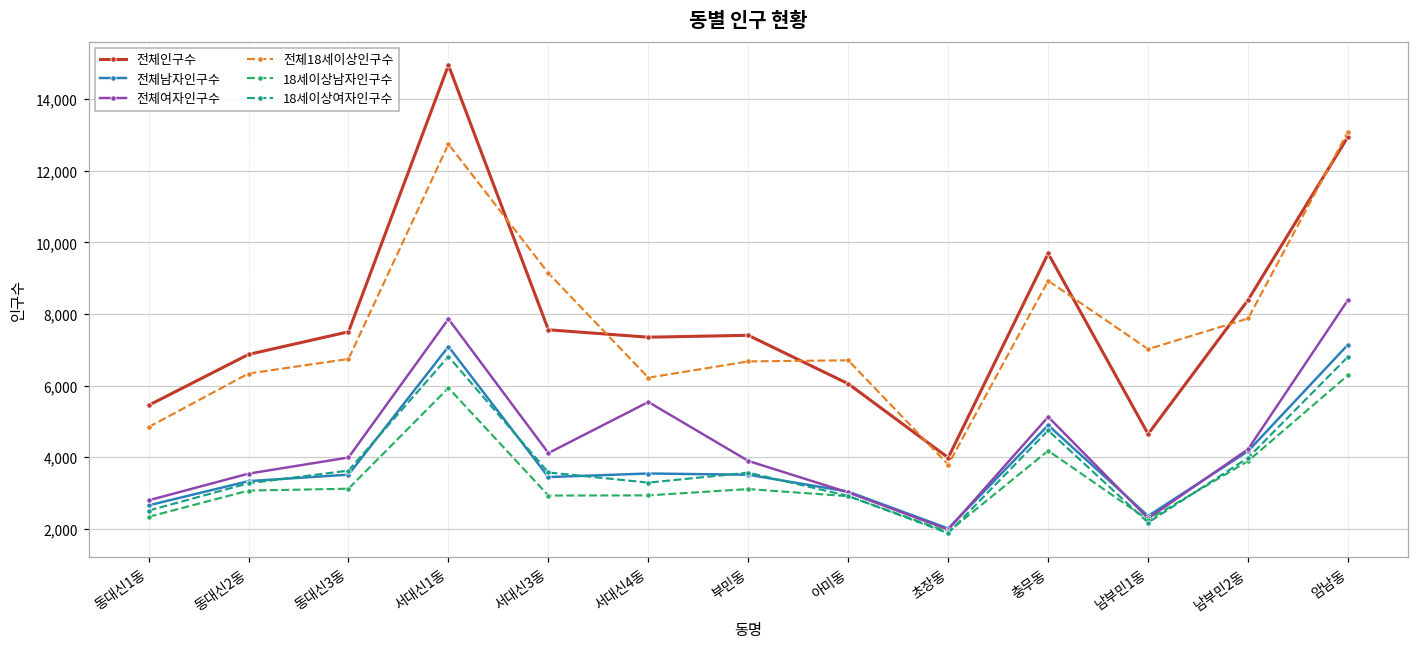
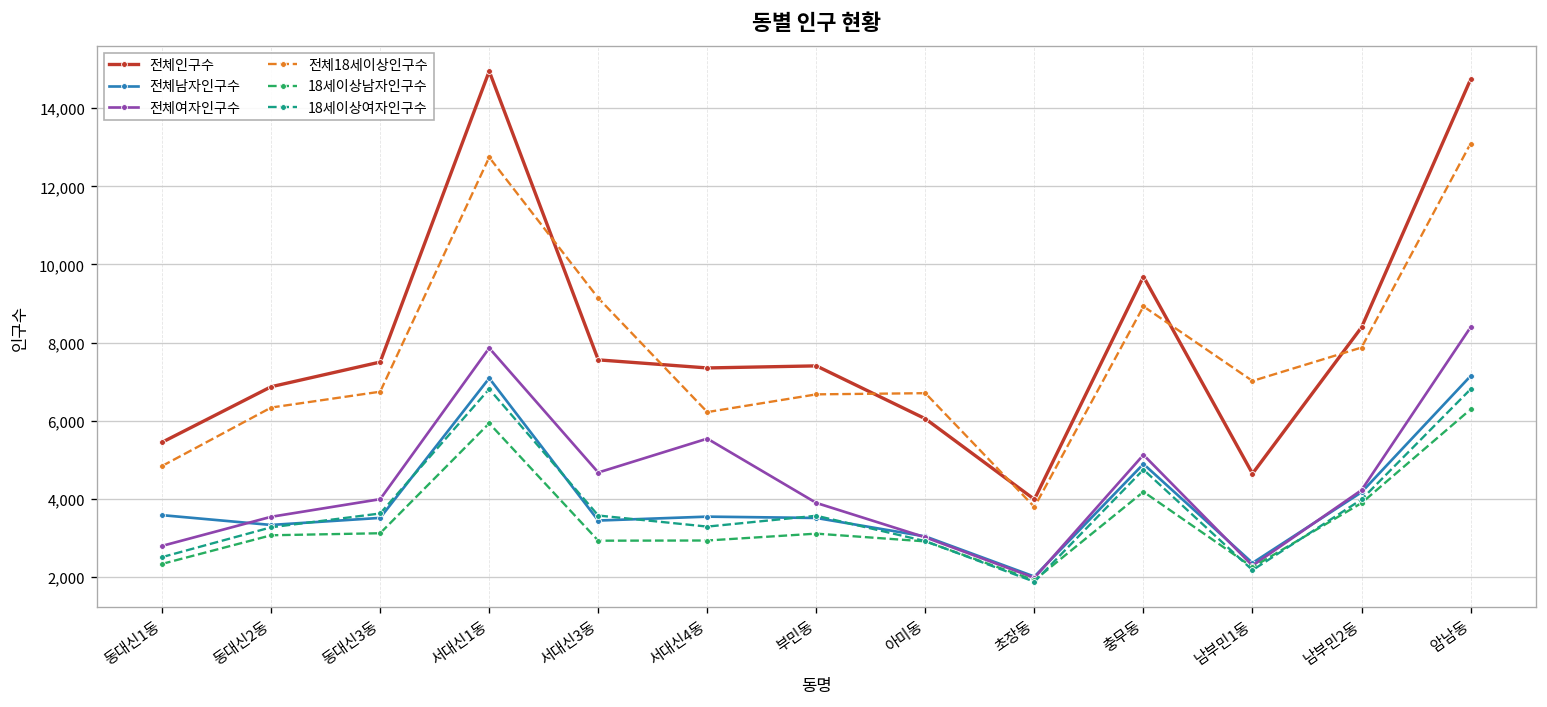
전체남자인구수, 동대신1동: 2,700 -> 3,600
전체여자인구수, 서대신3동: 4,100 -> 4,700
전체인구수, 암남동: 13,000 -> 14,700
